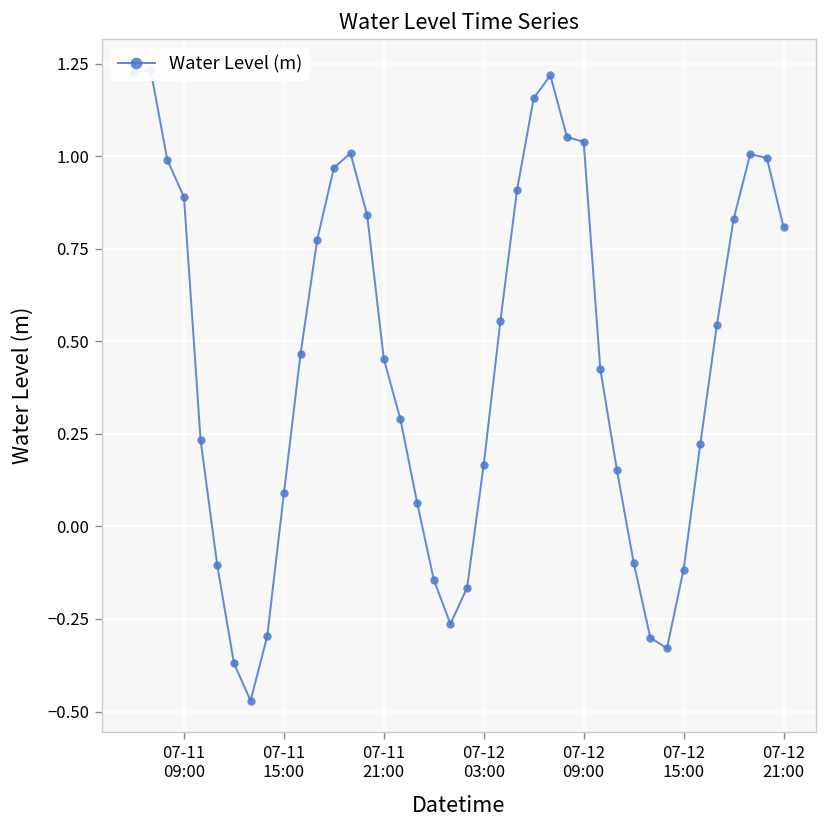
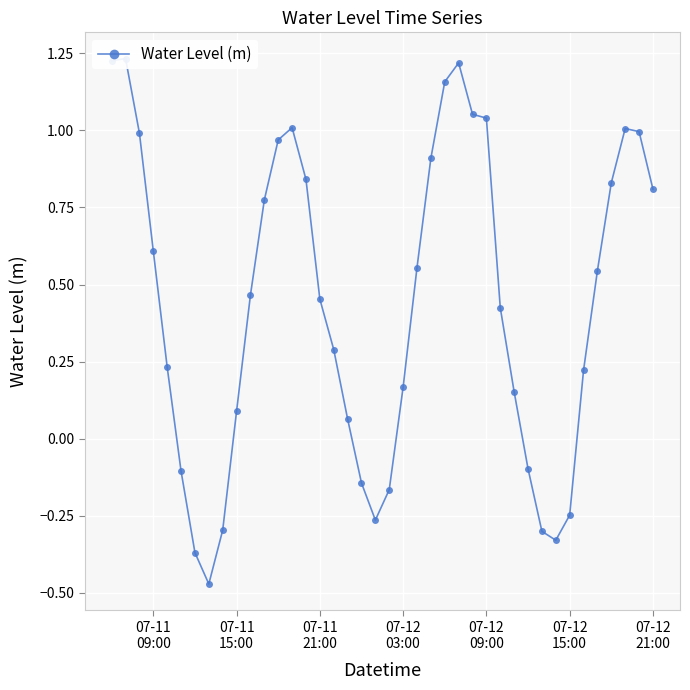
07-11 09:00: 0.89 -> 0.61
07-12 15:00: -0.12 -> -0.25
